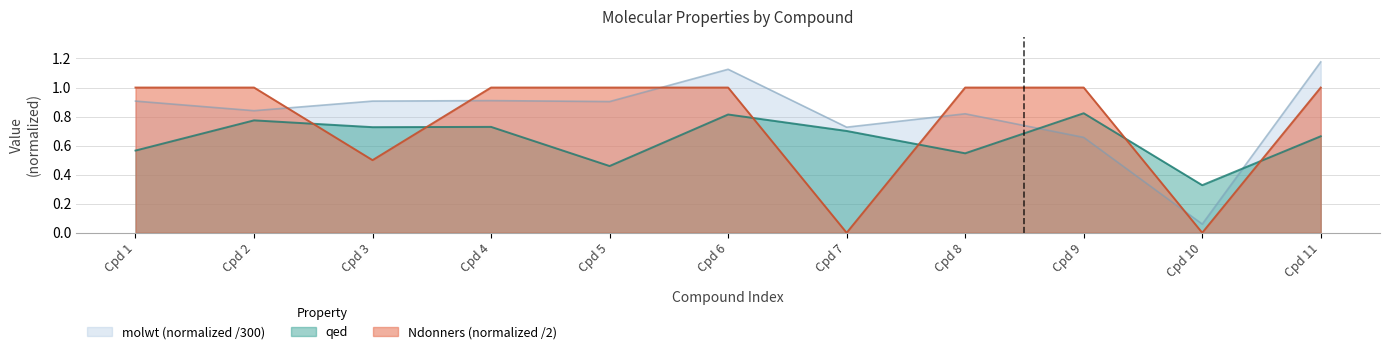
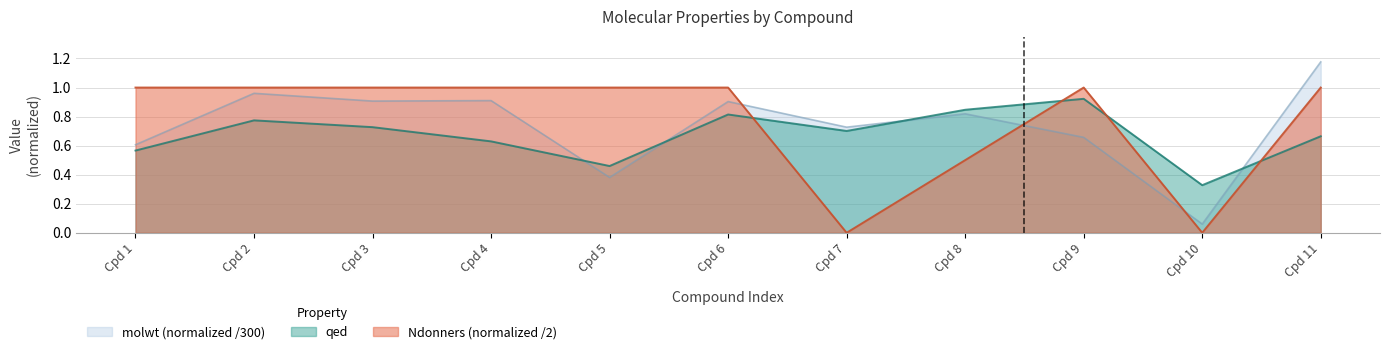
molwt (normalized /300), Cpd 1: 0.91 -> 0.61
molwt (normalized /300), Cpd 2: 0.84 -> 0.96
Ndonners (normalized /2), Cpd 3: 0.50 -> 1.00
qed, Cpd 4: 0.73 -> 0.63
molwt (normalized /300), Cpd 5: 0.90 -> 0.38
molwt (normalized /300), Cpd 6: 1.13 -> 0.90
qed, Cpd 8: 0.55 -> 0.85
Ndonners (normalized /2), Cpd 8: 1.00 -> 0.50
qed, Cpd 9: 0.82 -> 0.92
